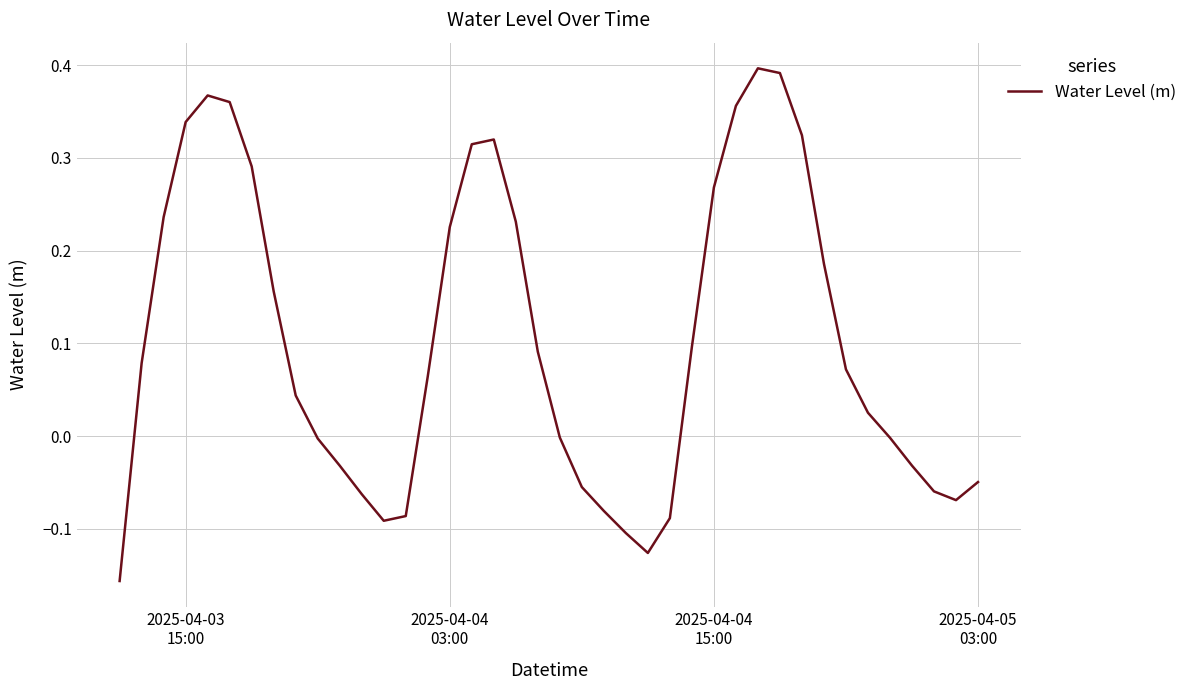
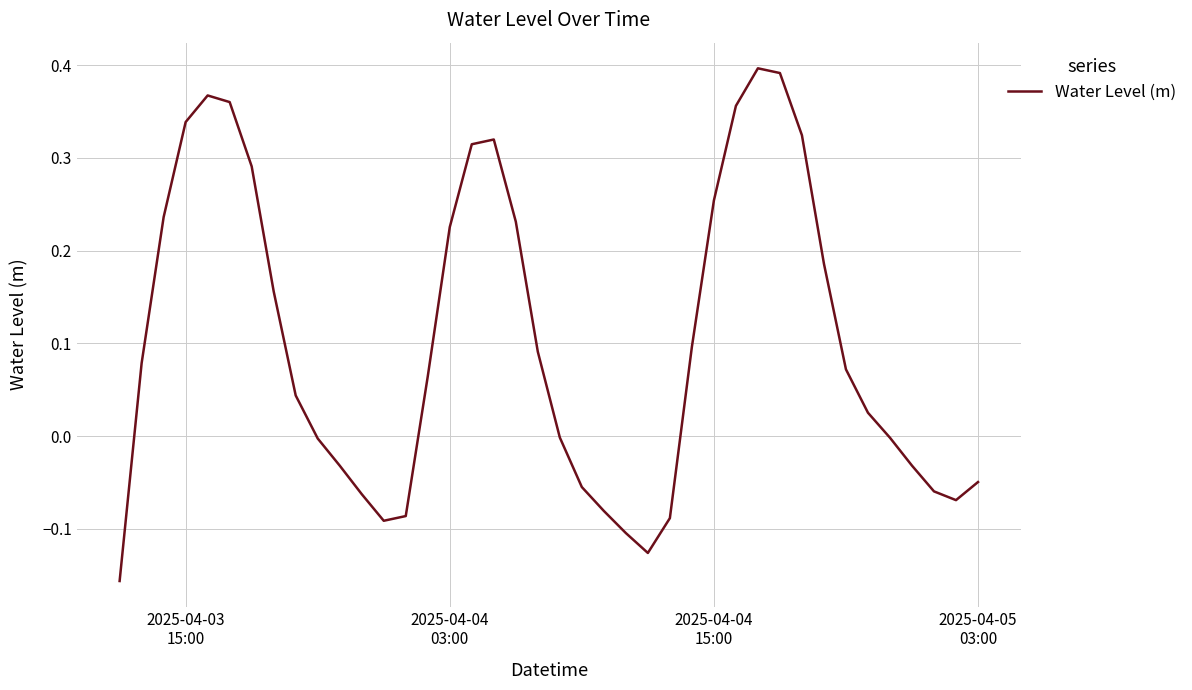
2025-04-04 15:00: 0.27 -> 0.25
